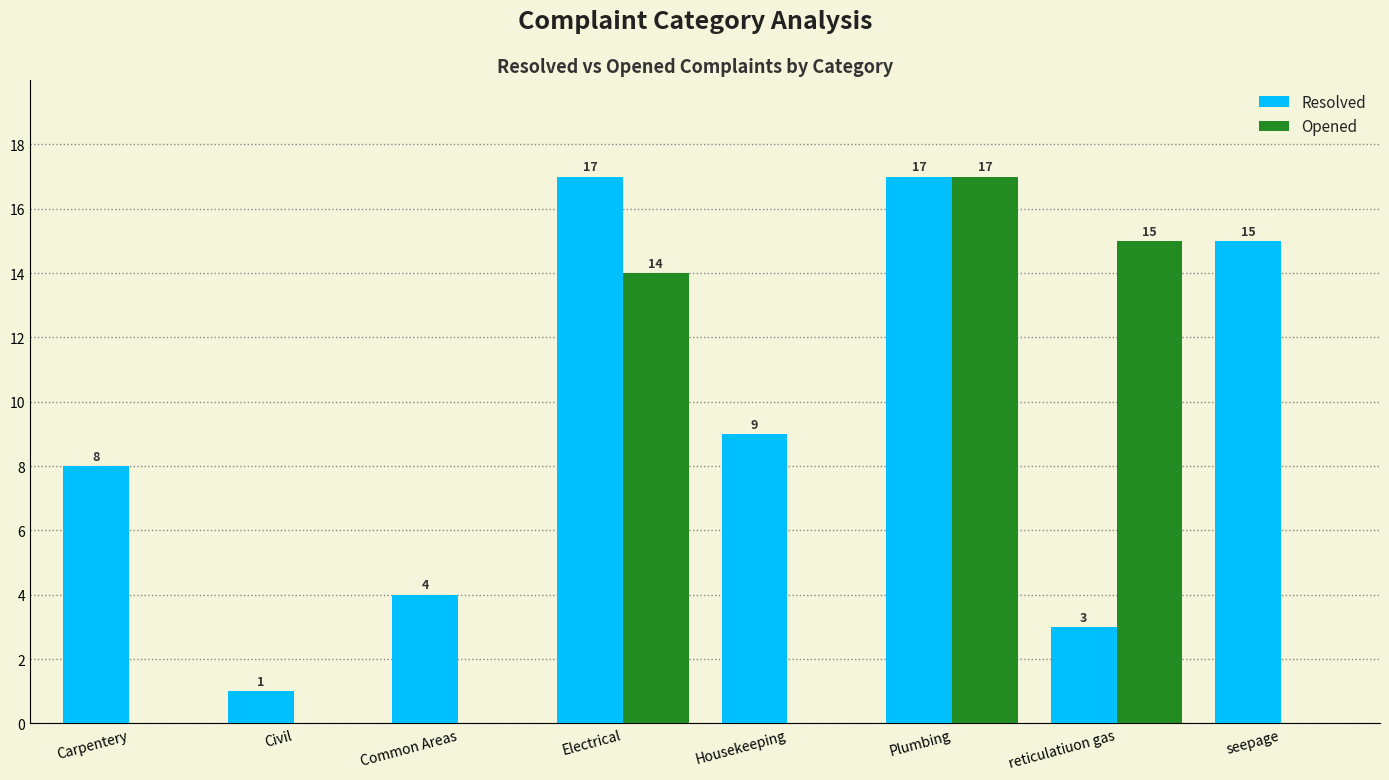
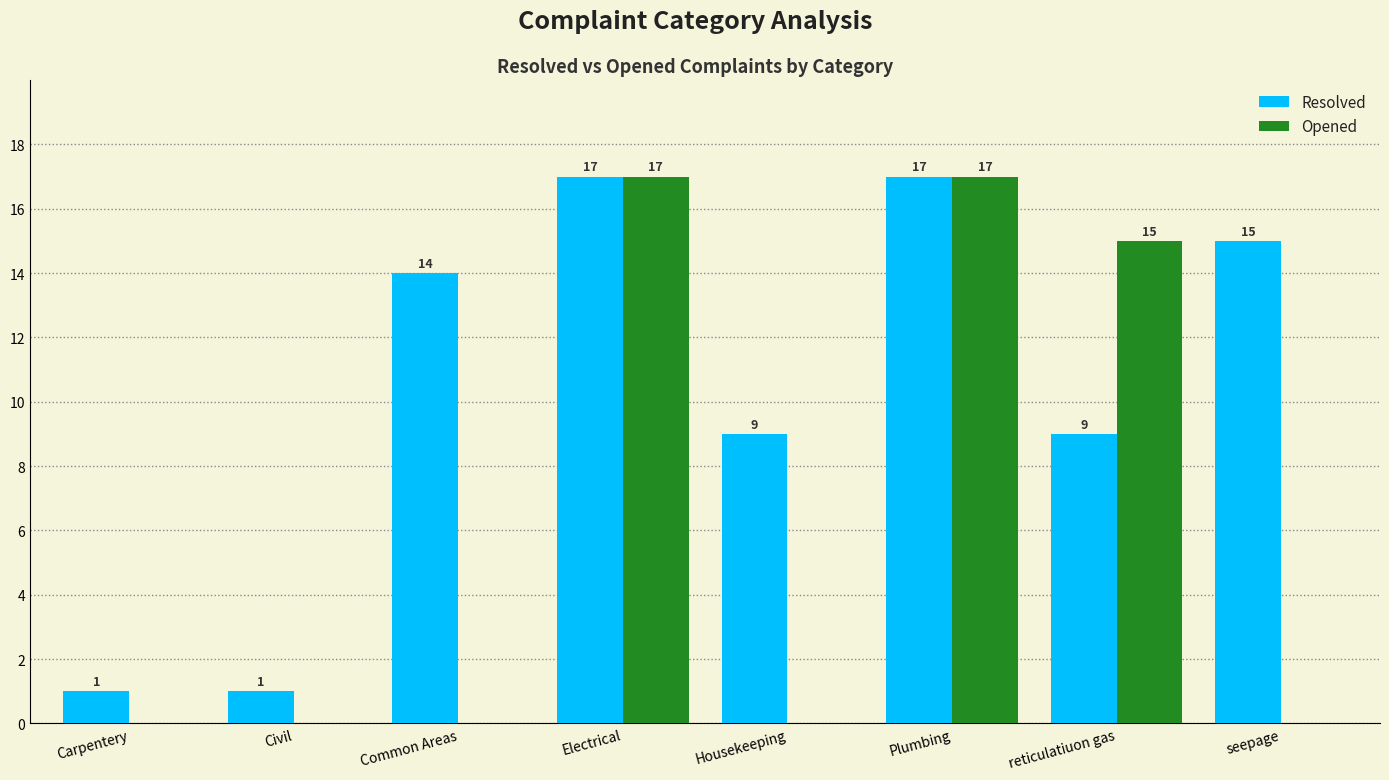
Resolved, Carpentery: 8 -> 1
Resolved, Common Areas: 4 -> 14
Opened, Electrical: 14 -> 17
Resolved, reticulatiuon gas: 3 -> 9
